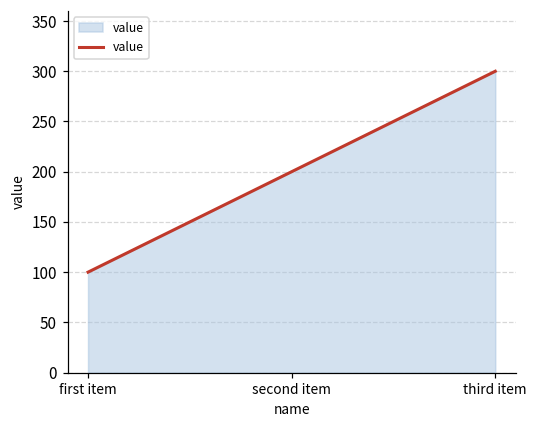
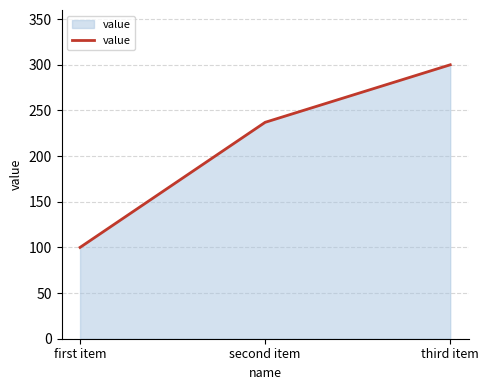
second item: 200 -> 240
